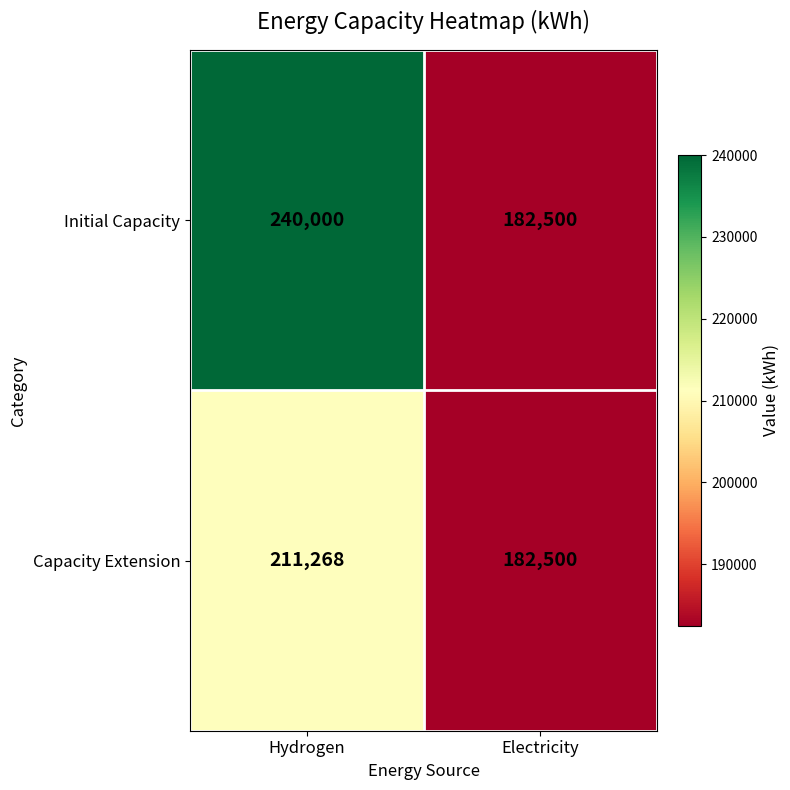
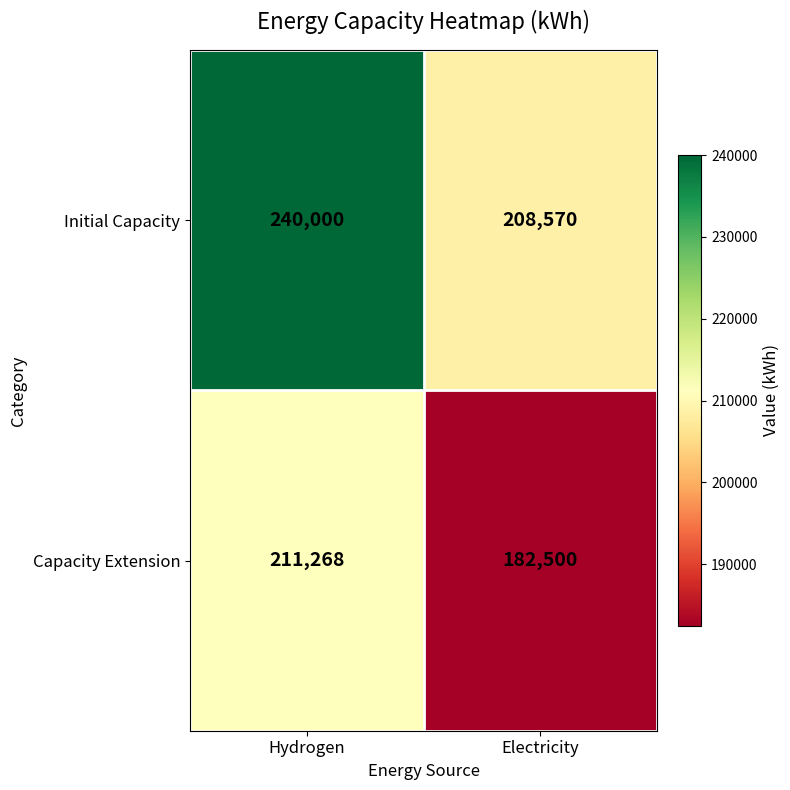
Initial Capacity, Electricity: 182,500 -> 208,570
